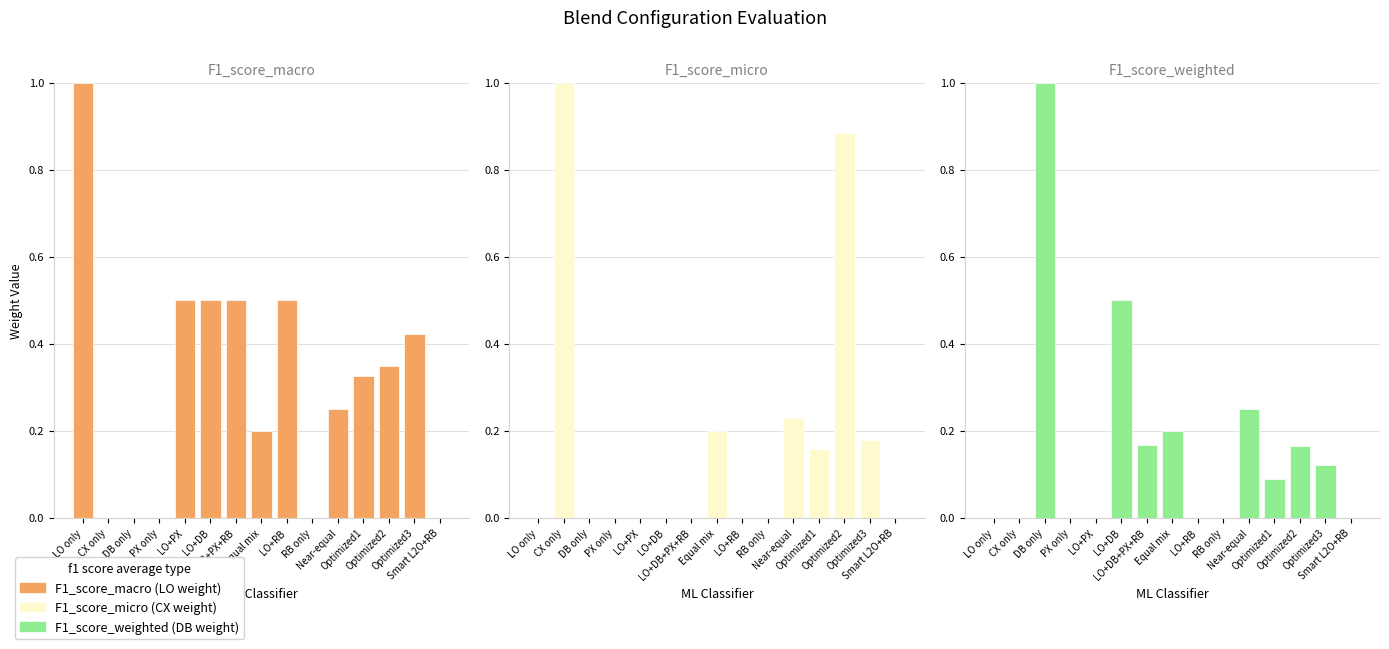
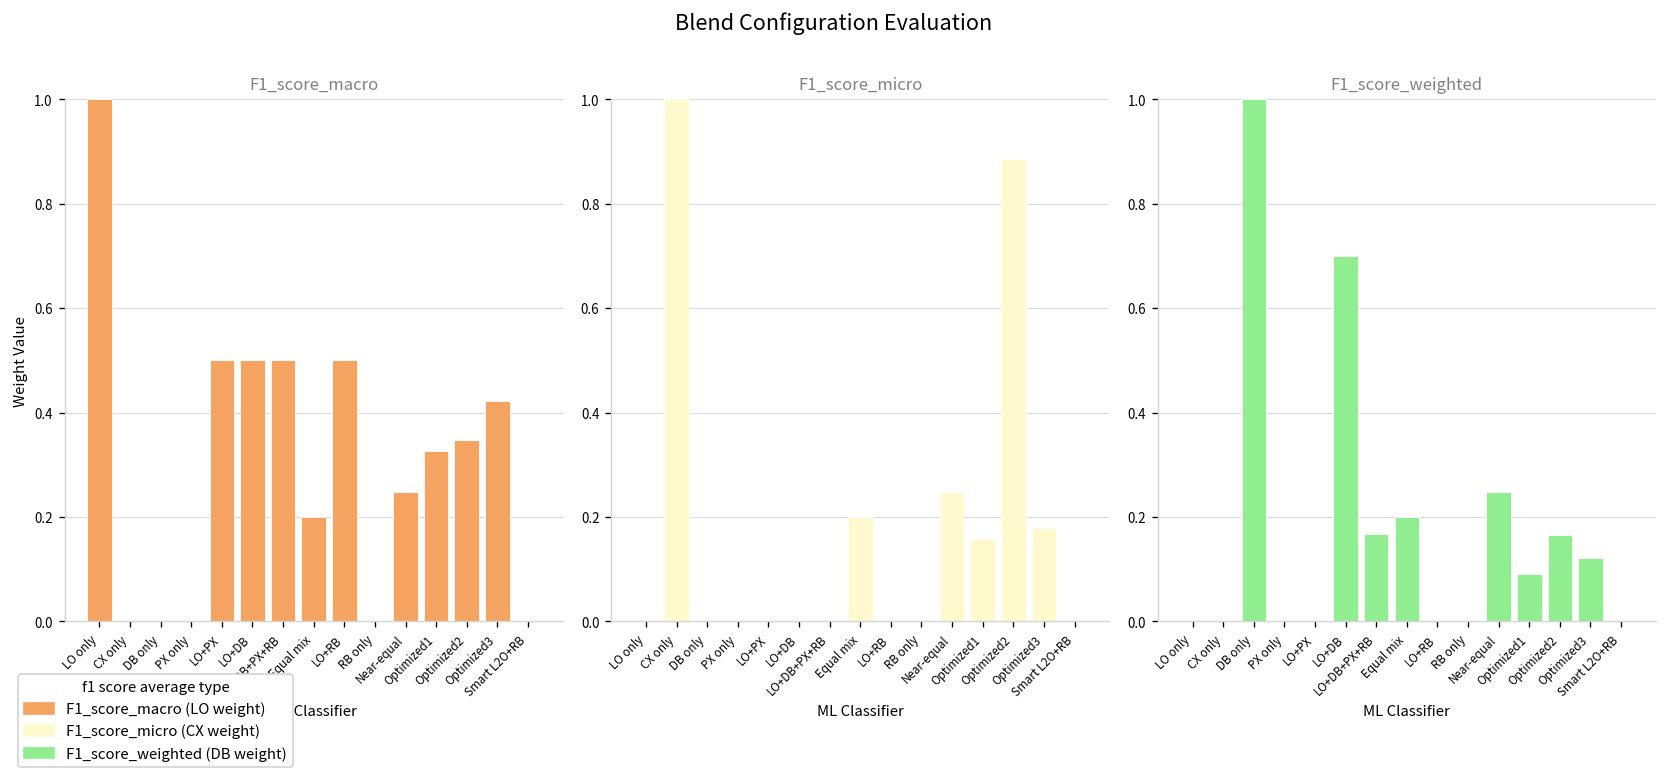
F1_score_micro, Near-equal: 0.23 -> 0.25
F1_score_weighted, LO+DB: 0.5 -> 0.7
